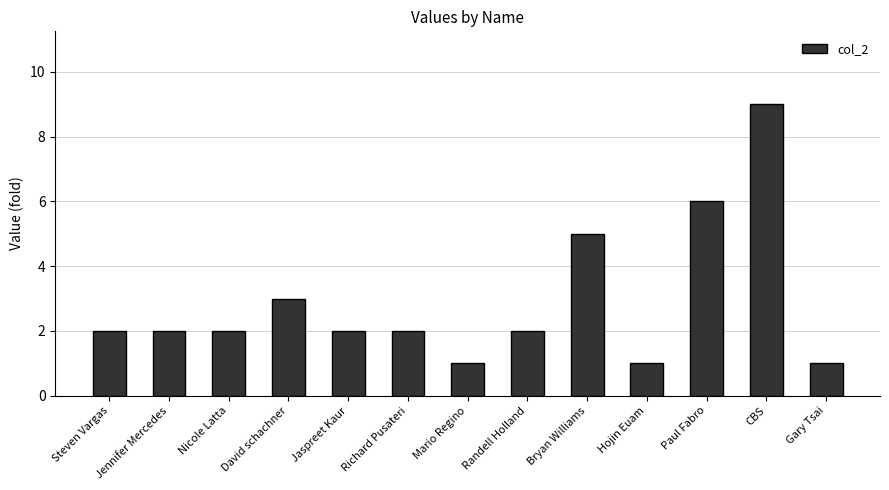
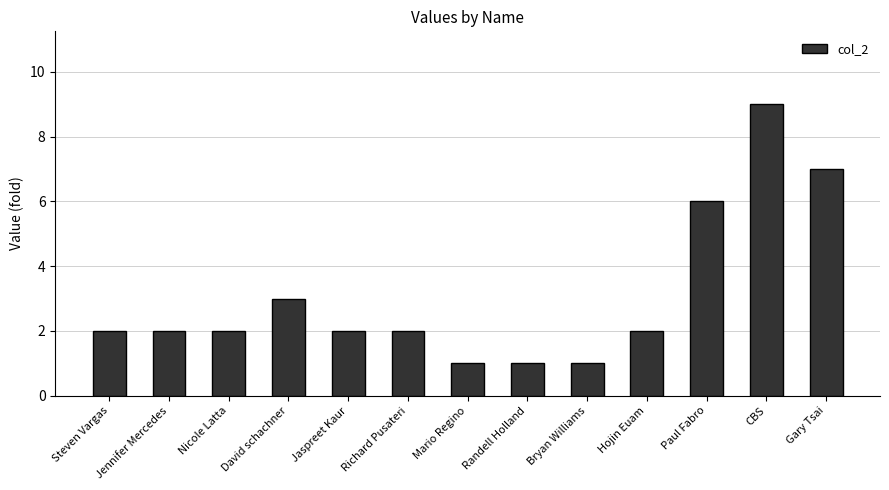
Randell Holland: 2 -> 1
Bryan Williams: 5 -> 1
Hojin Euam: 1 -> 2
Gary Tsai: 1 -> 7
